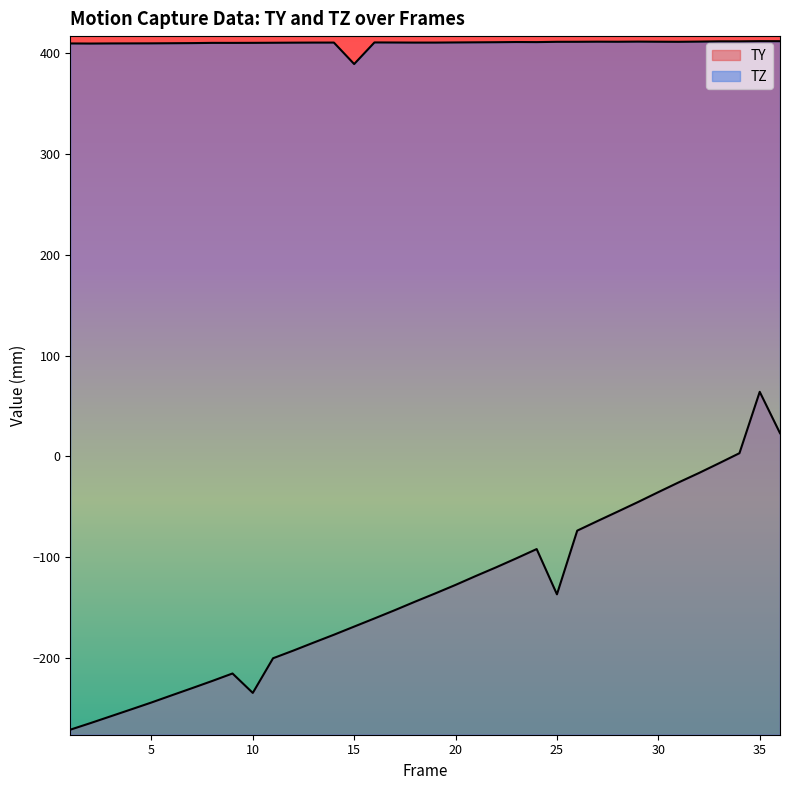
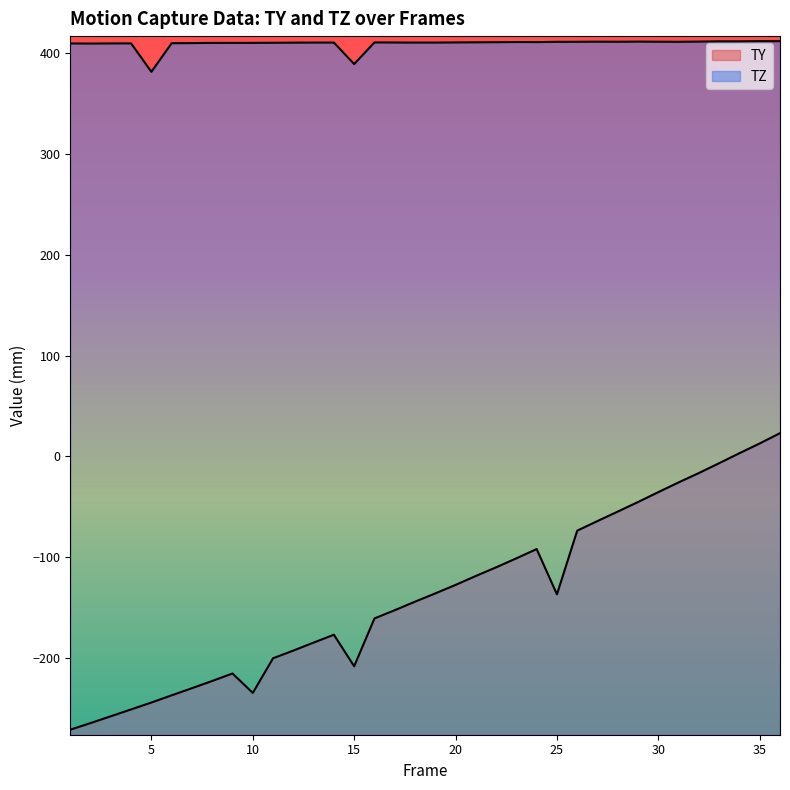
TZ, 5: 410 -> 382
TY, 15: -169 -> -209
TY, 35: 64 -> 13
